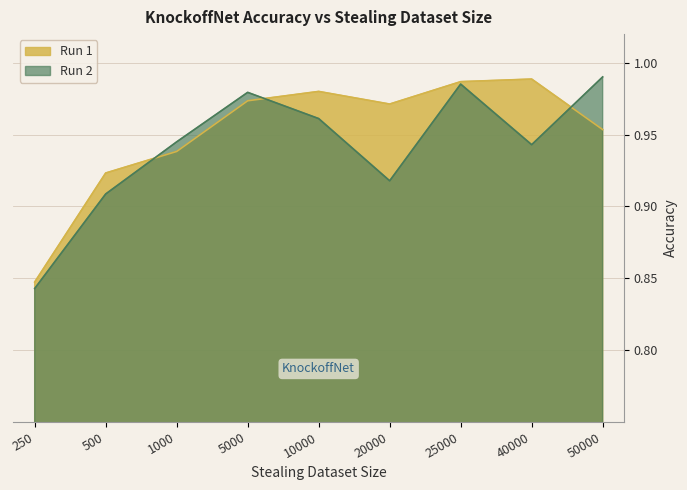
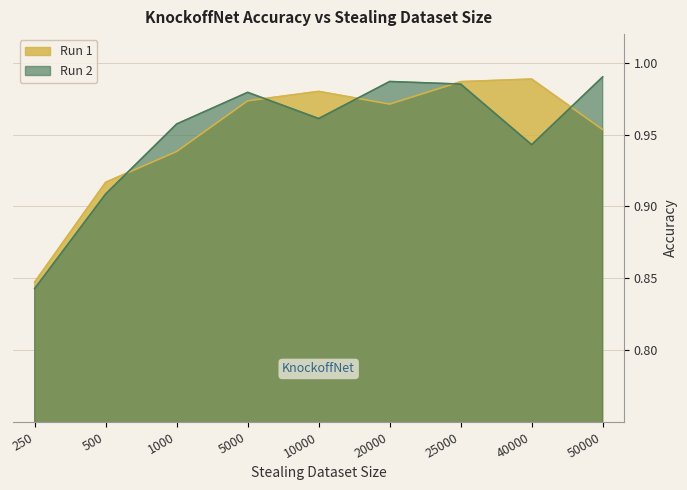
Run 1, 500: 0.923 -> 0.917
Run 2, 1000: 0.945 -> 0.957
Run 2, 20000: 0.918 -> 0.987
